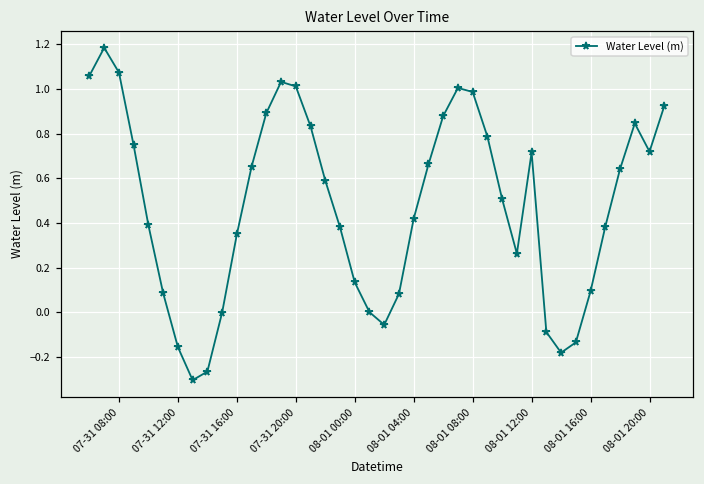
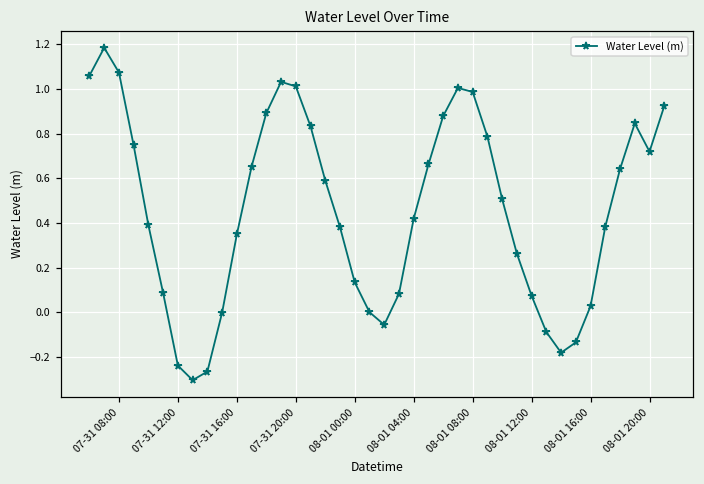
07-31 12:00: -0.16 -> -0.24
08-01 12:00: 0.72 -> 0.07
08-01 16:00: 0.09 -> 0.03
